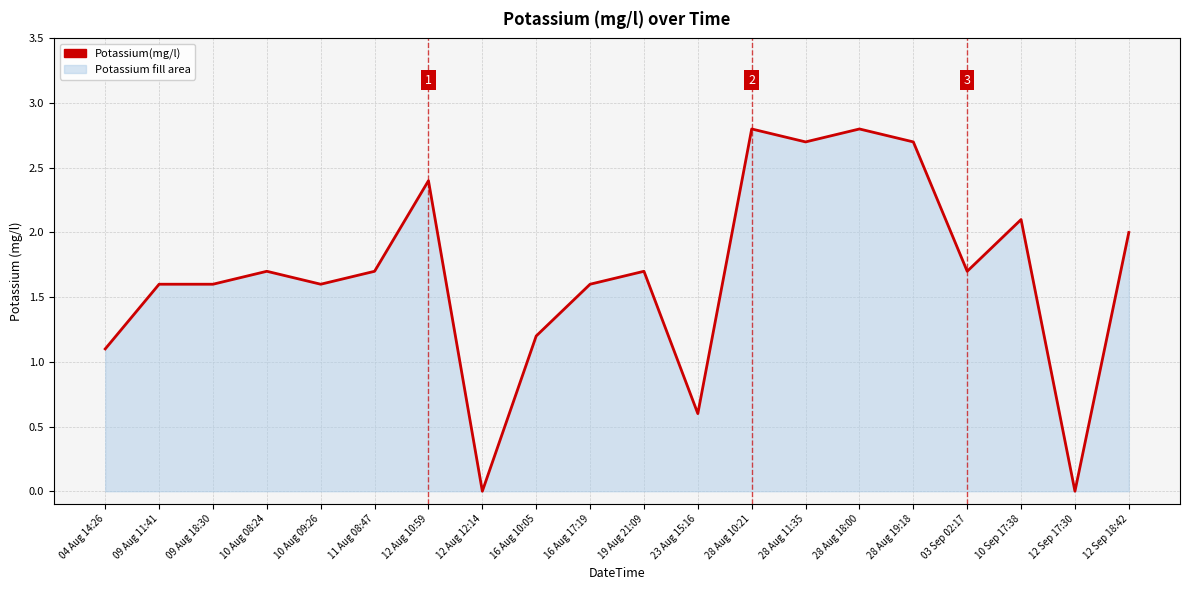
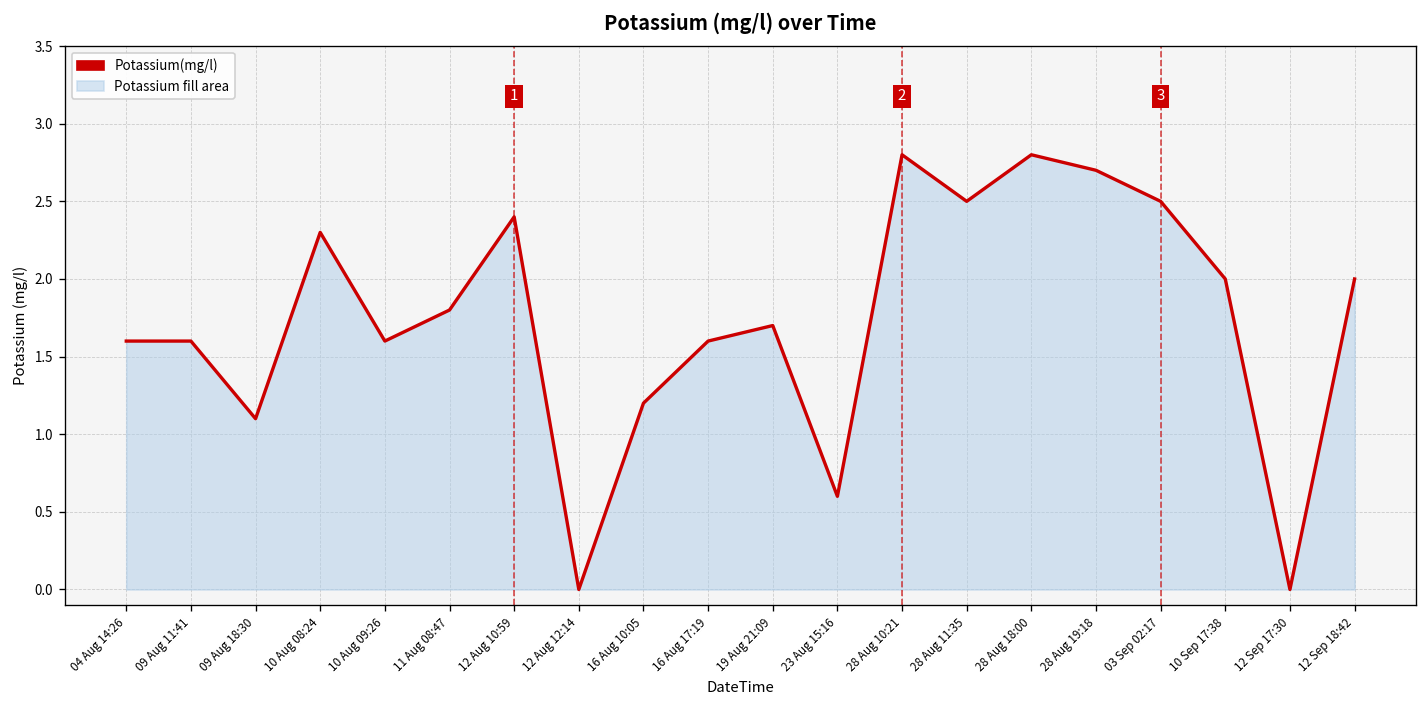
04 Aug 14:26: 1.1 -> 1.6
09 Aug 18:30: 1.6 -> 1.1
10 Aug 08:24: 1.7 -> 2.3
11 Aug 08:47: 1.7 -> 1.8
28 Aug 11:35: 2.7 -> 2.5
03 Sep 02:17: 1.7 -> 2.5
10 Sep 17:38: 2.1 -> 2.0
